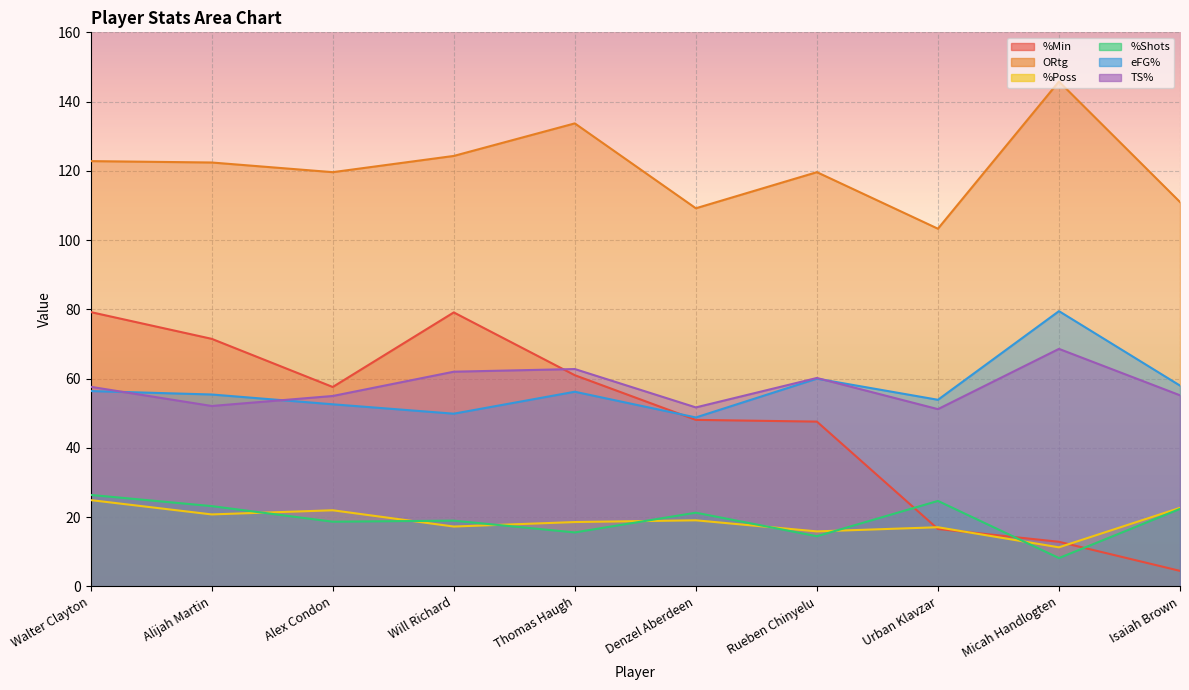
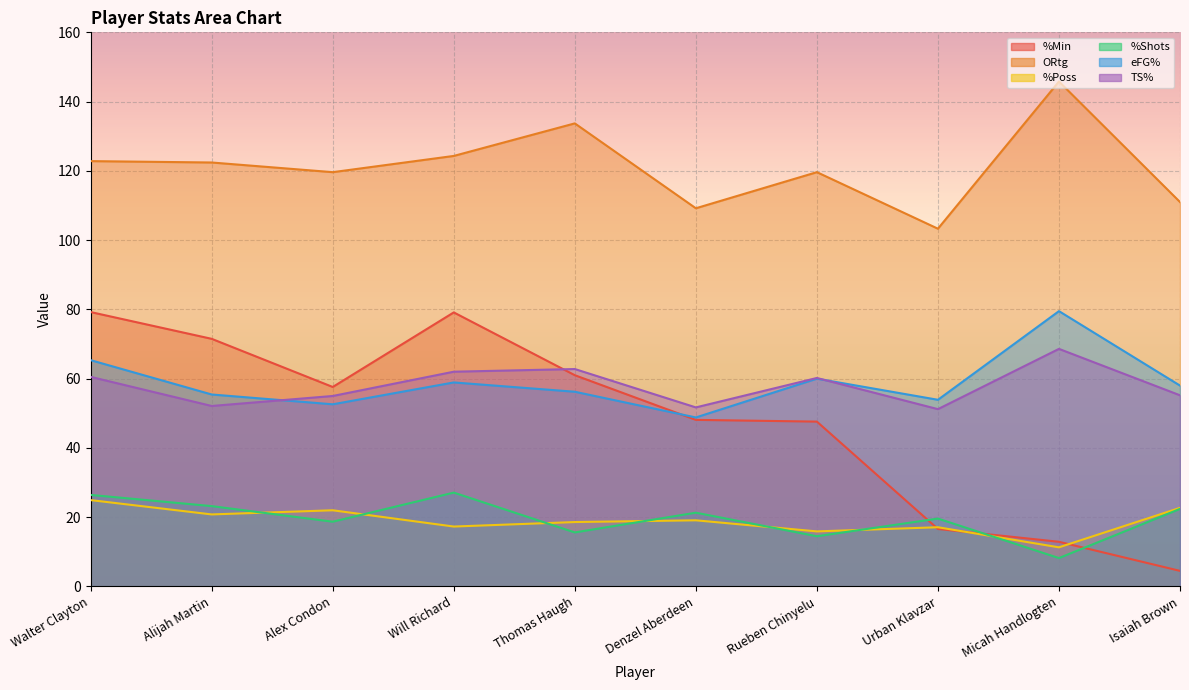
eFG%, Walter Clayton: 56 -> 65
TS%, Walter Clayton: 58 -> 61
%Shots, Will Richard: 19 -> 27
eFG%, Will Richard: 50 -> 59
%Shots, Urban Klavzar: 25 -> 20
